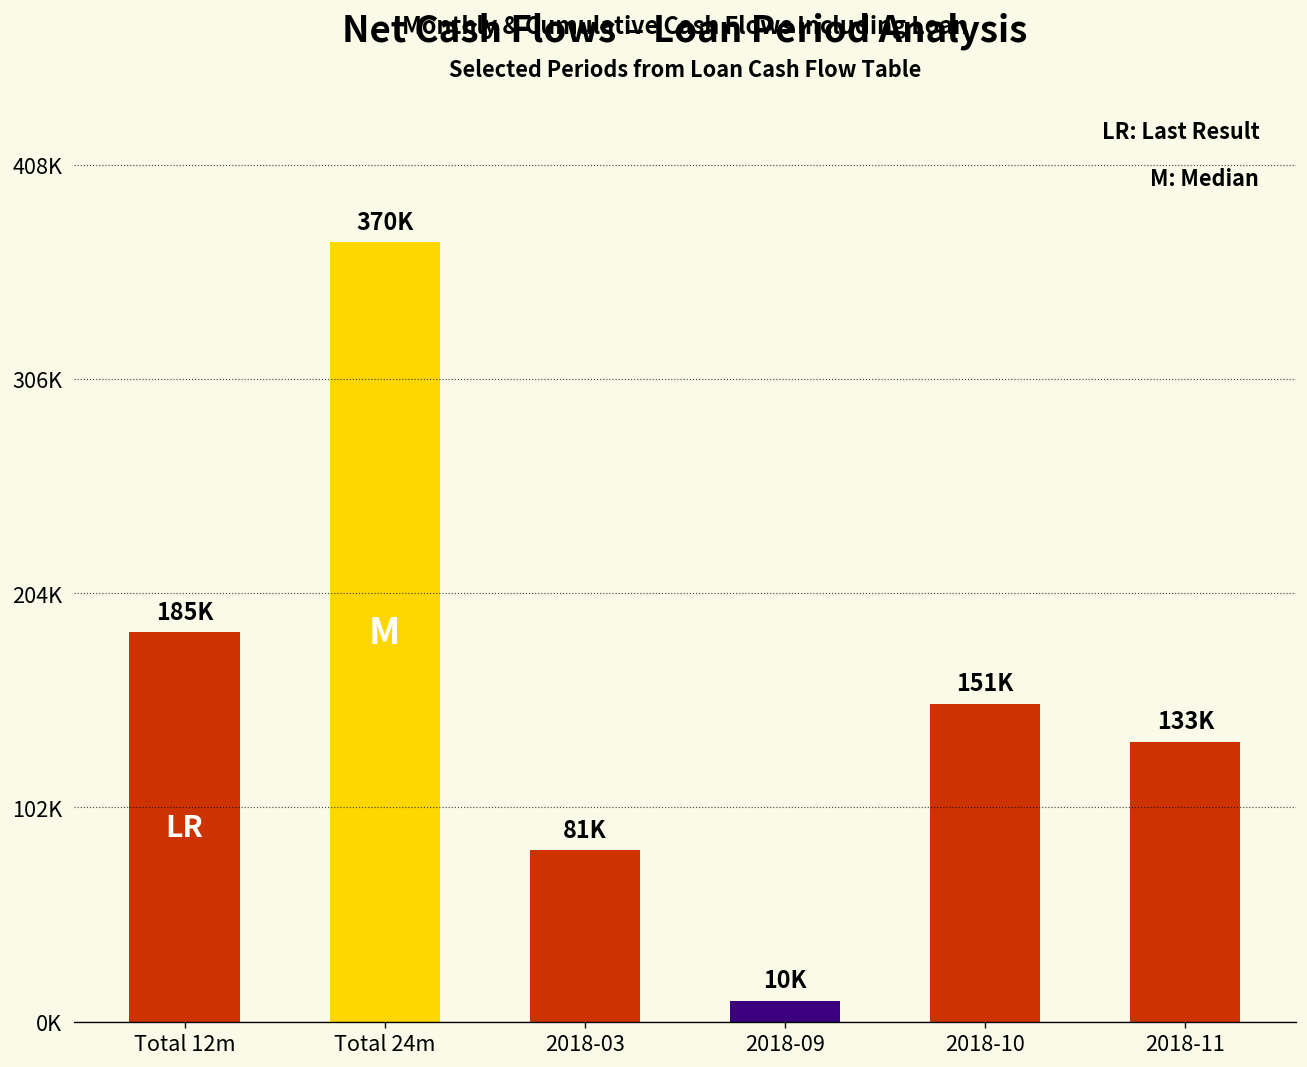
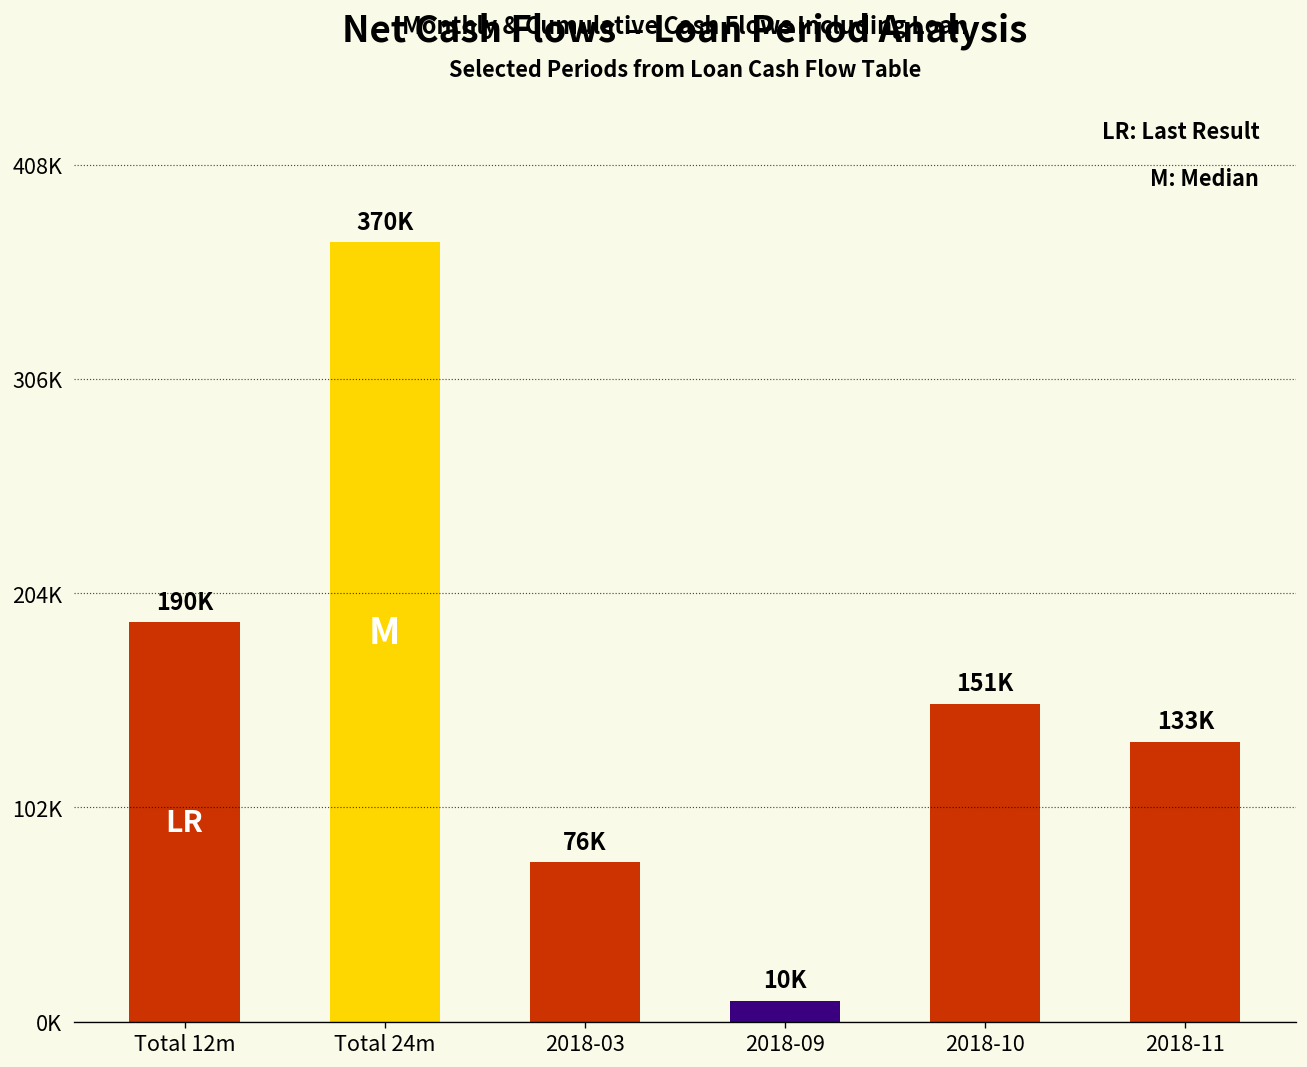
Total 12m: 185K -> 190K
2018-03: 81K -> 76K
